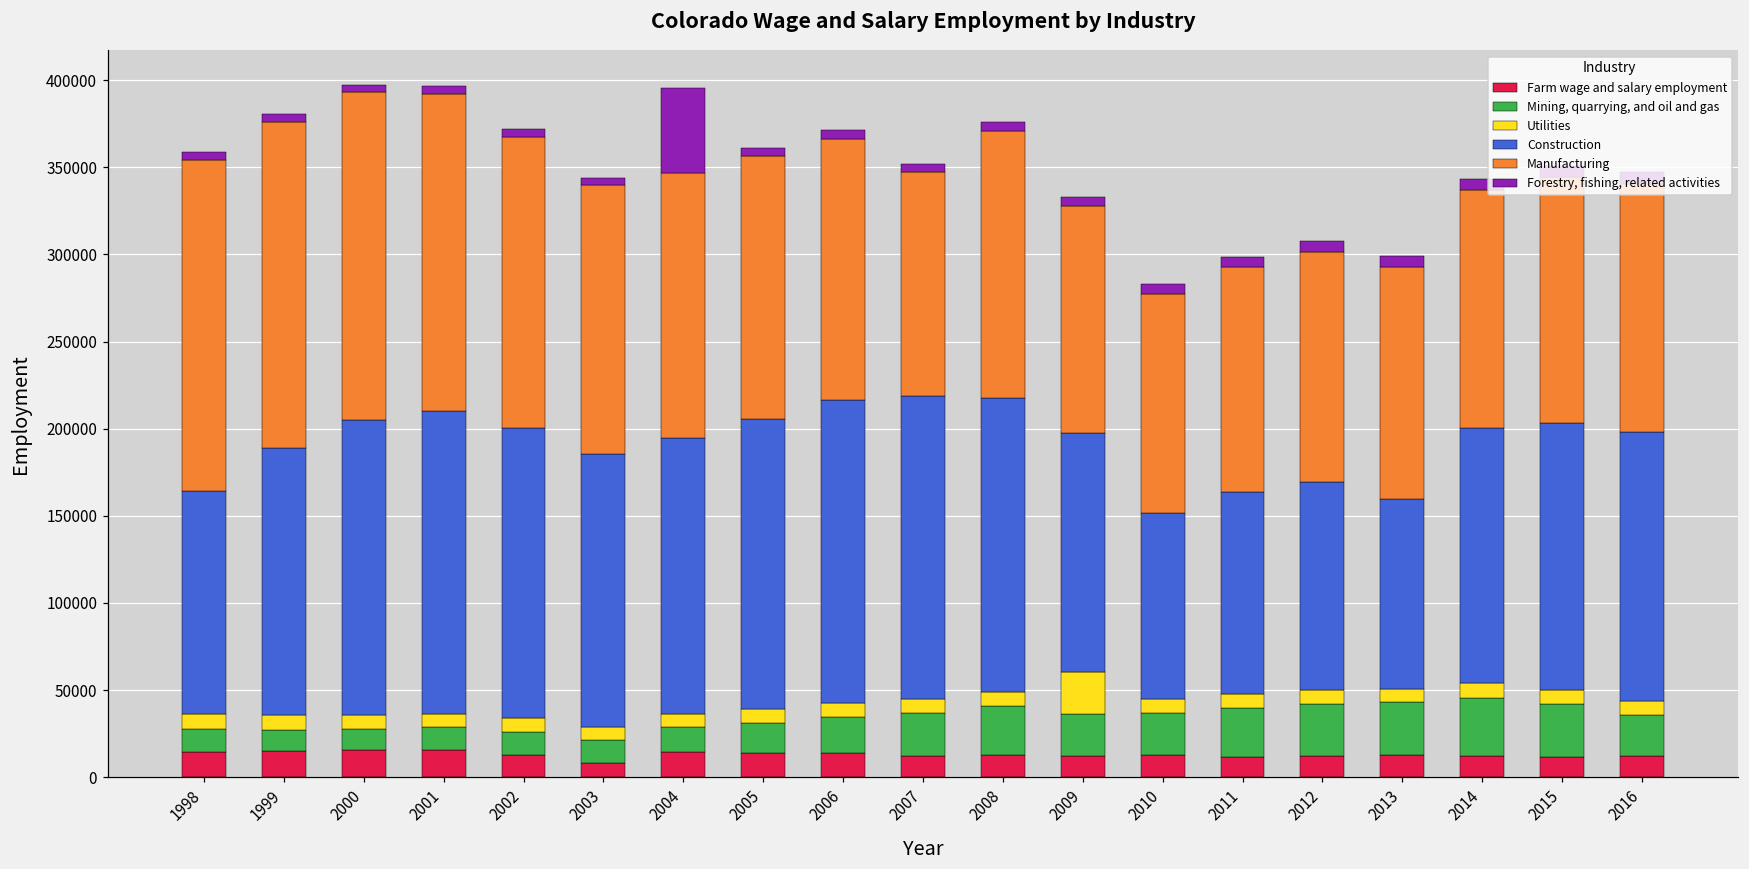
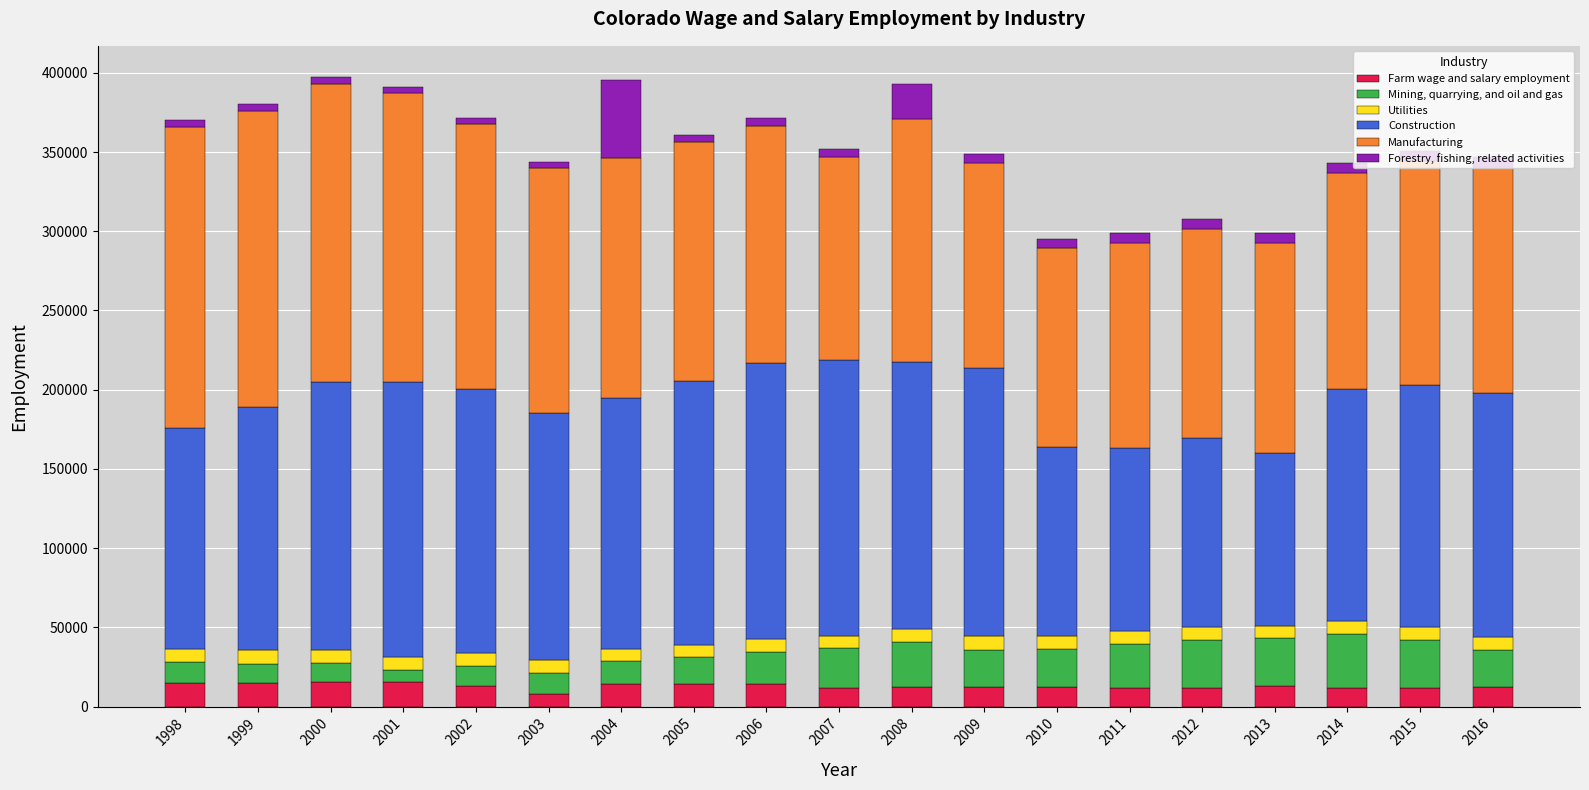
Construction, 1998: 128000 -> 139000
Mining, quarrying, and oil and gas, 2001: 13000 -> 8000
Forestry, fishing, related activities, 2008: 5000 -> 22000
Utilities, 2009: 25000 -> 8000
Construction, 2009: 137000 -> 169000
Construction, 2010: 107000 -> 119000
